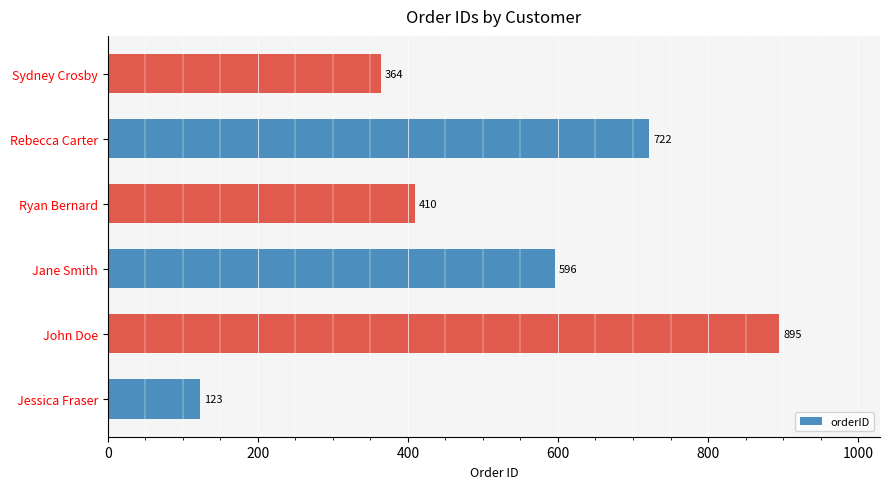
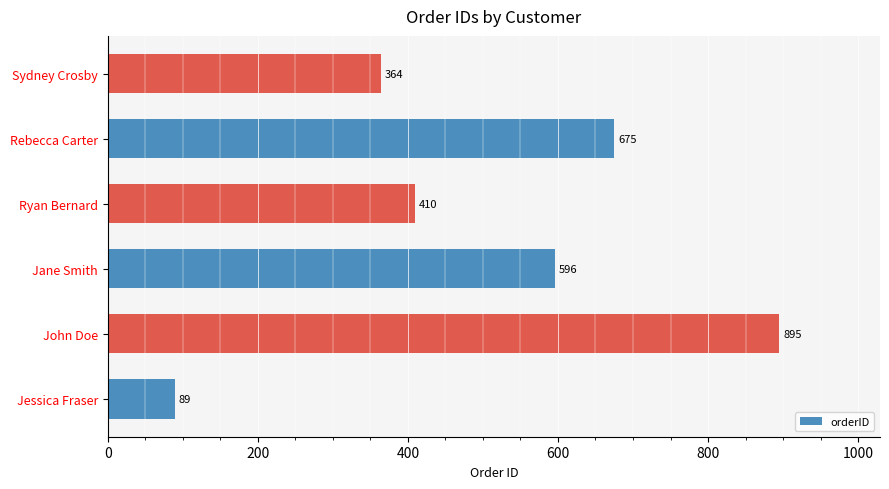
Rebecca Carter: 722 -> 675
Jessica Fraser: 123 -> 89
